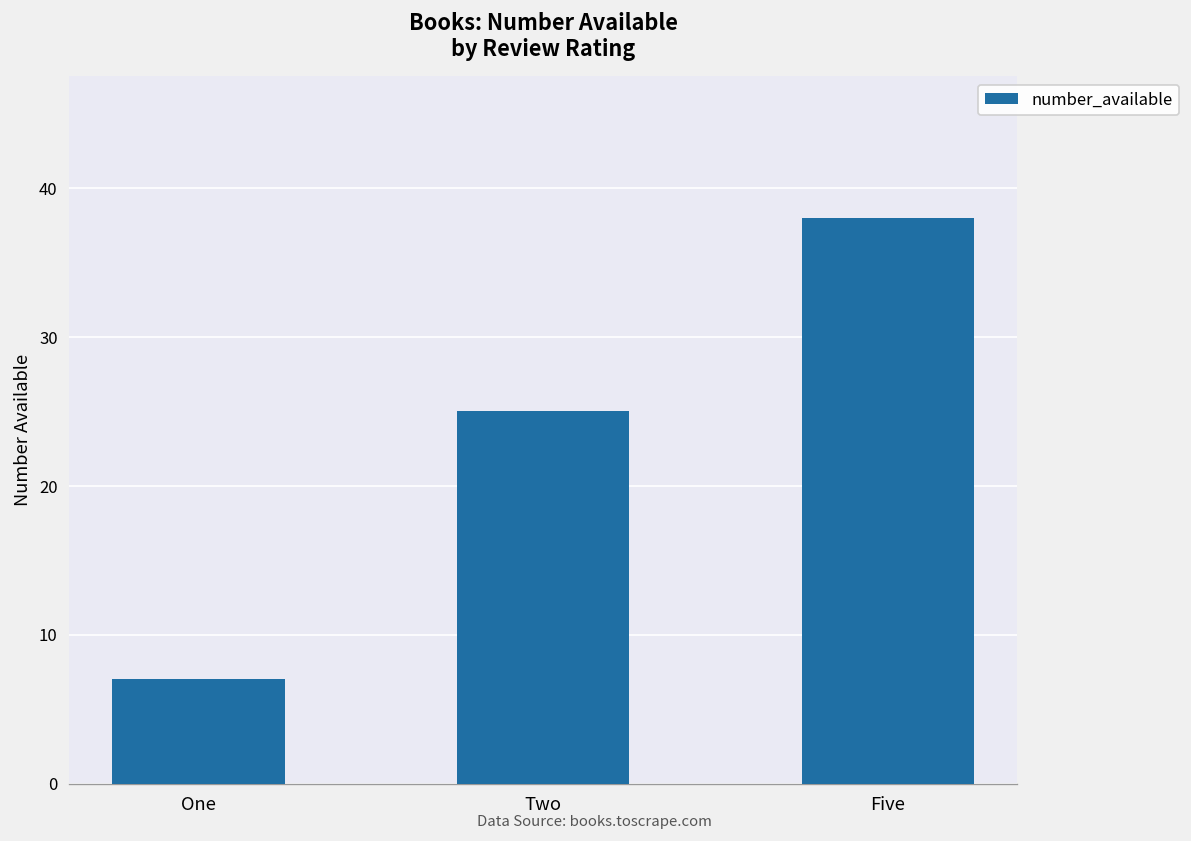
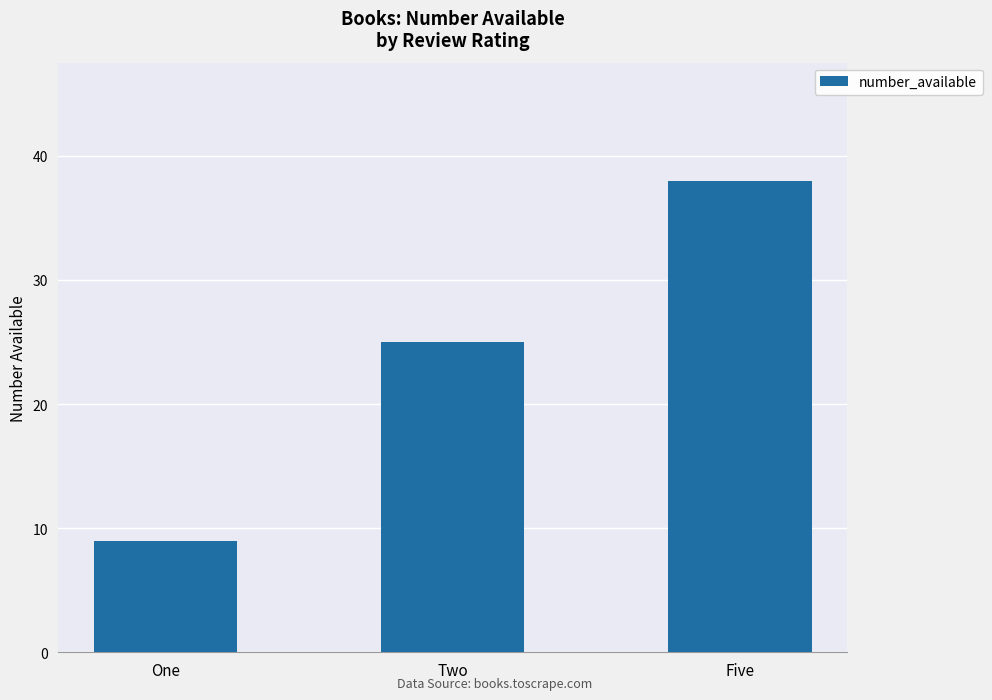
One: 7 -> 9
